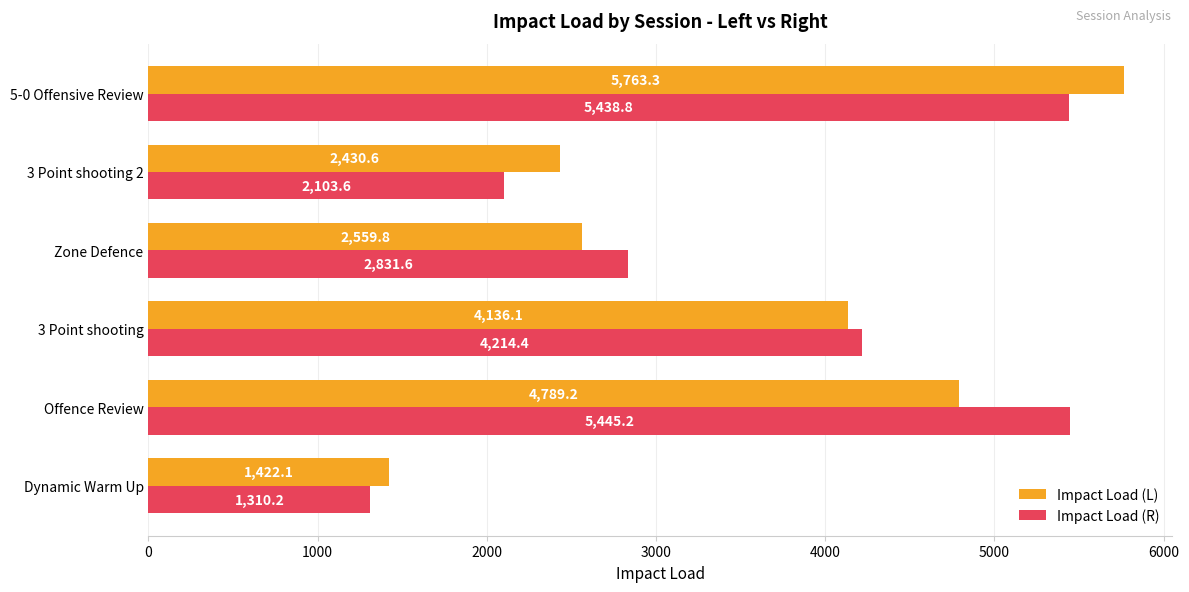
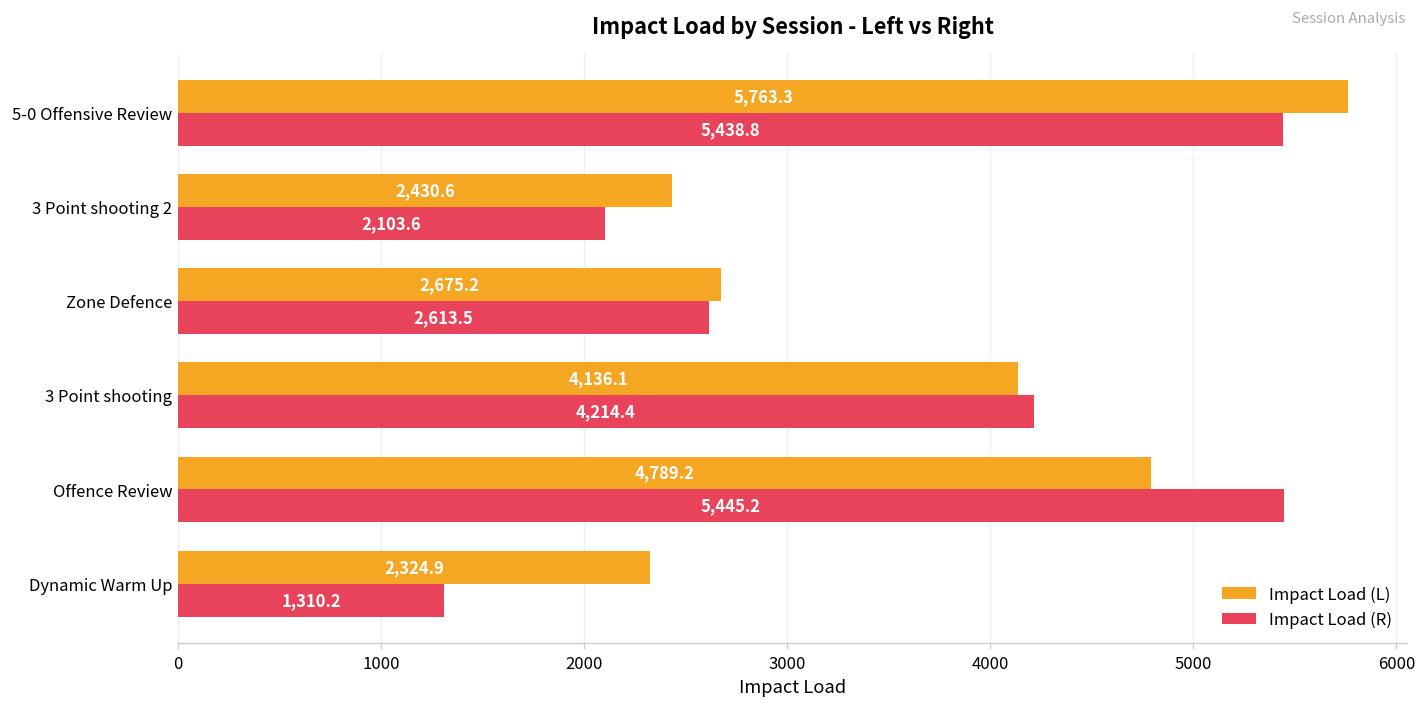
Impact Load (L), Zone Defence: 2,559.8 -> 2,675.2
Impact Load (R), Zone Defence: 2,831.6 -> 2,613.5
Impact Load (L), Dynamic Warm Up: 1,422.1 -> 2,324.9
